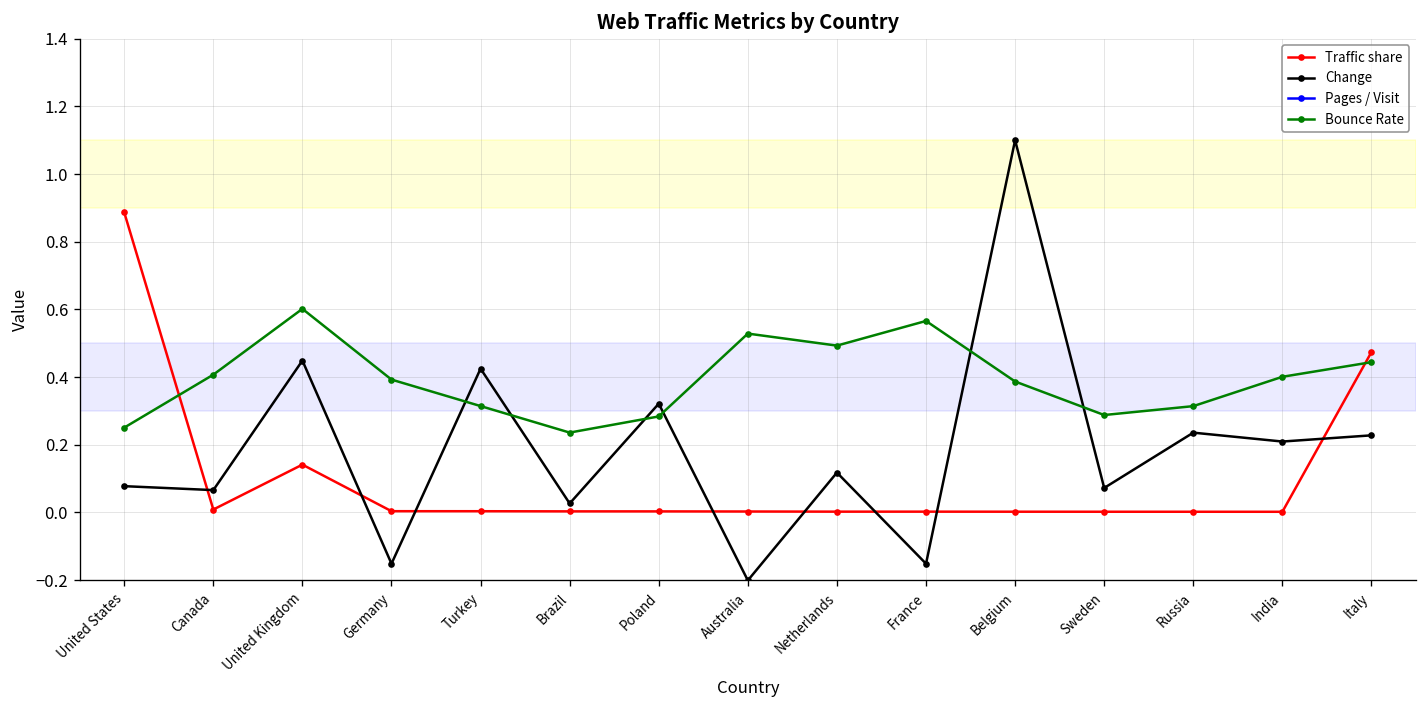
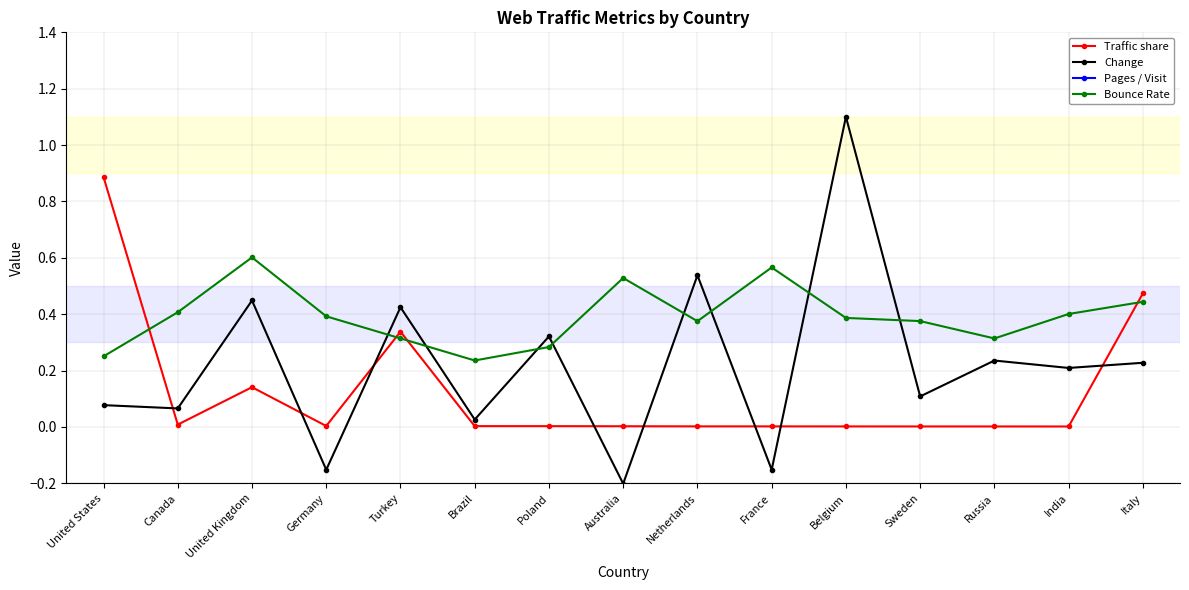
Traffic share, Turkey: 0.00 -> 0.34
Change, Netherlands: 0.12 -> 0.54
Bounce Rate, Netherlands: 0.49 -> 0.38
Change, Sweden: 0.07 -> 0.11
Bounce Rate, Sweden: 0.29 -> 0.38
